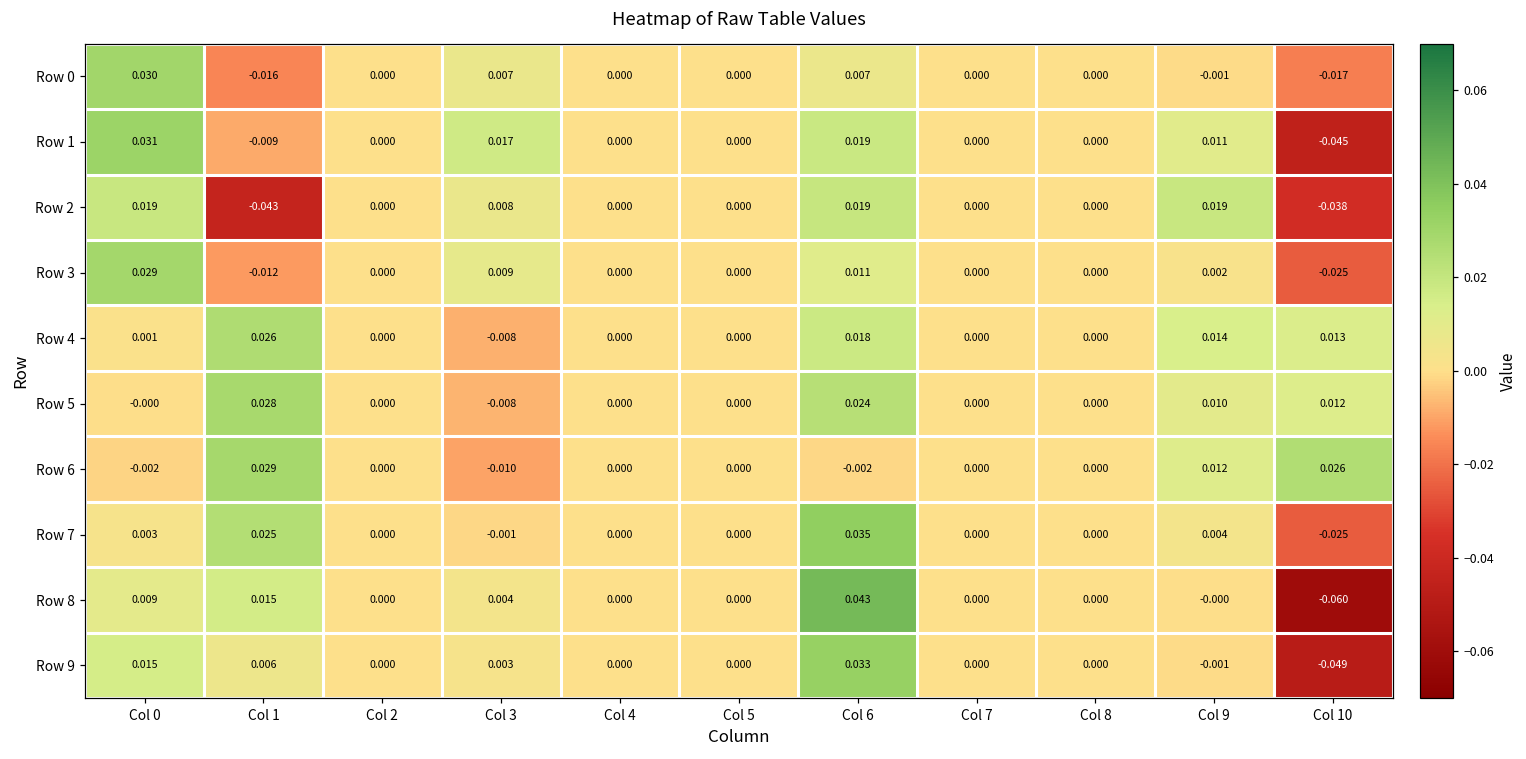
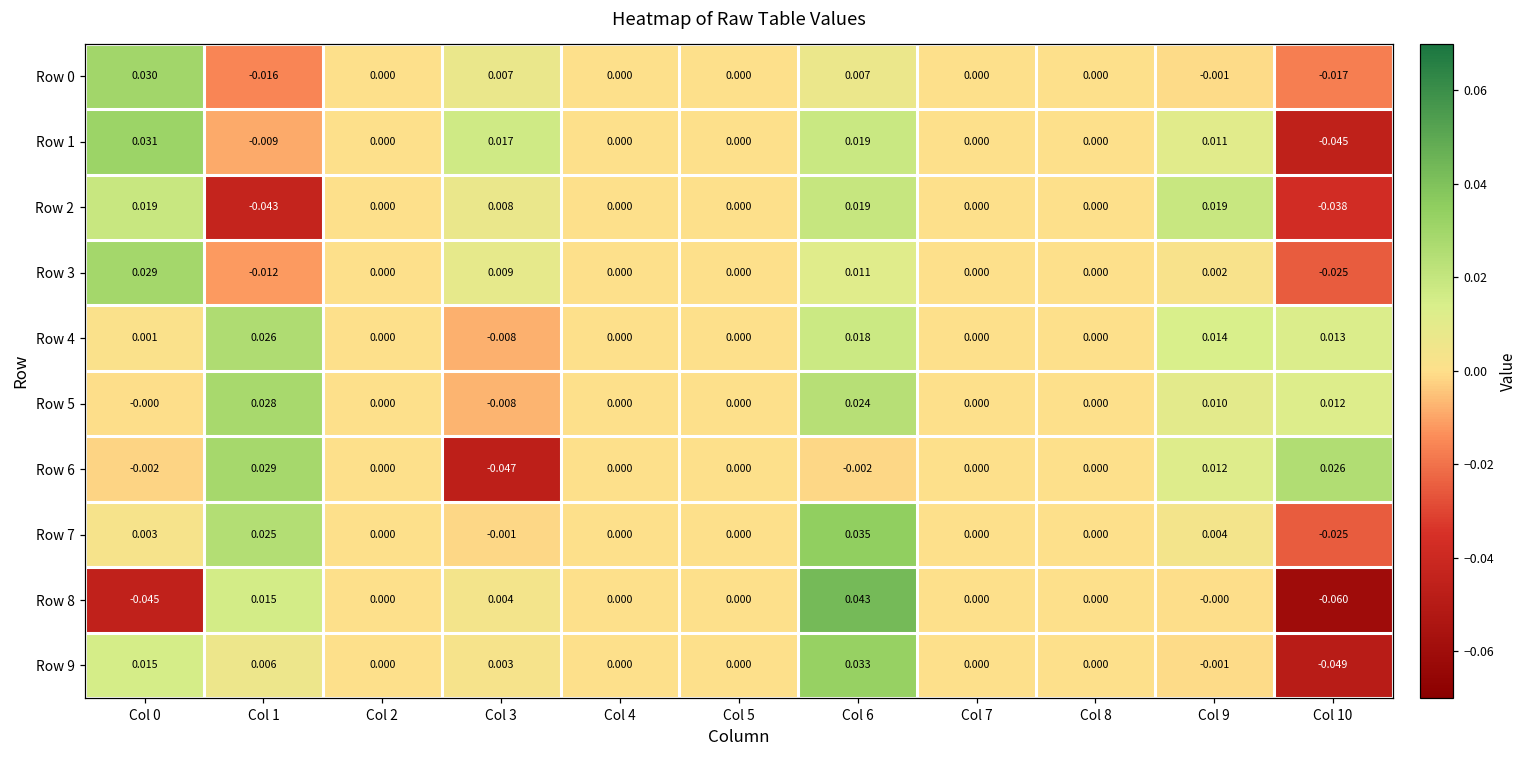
Row 6, Col 3: -0.010 -> -0.047
Row 8, Col 0: 0.009 -> -0.045
